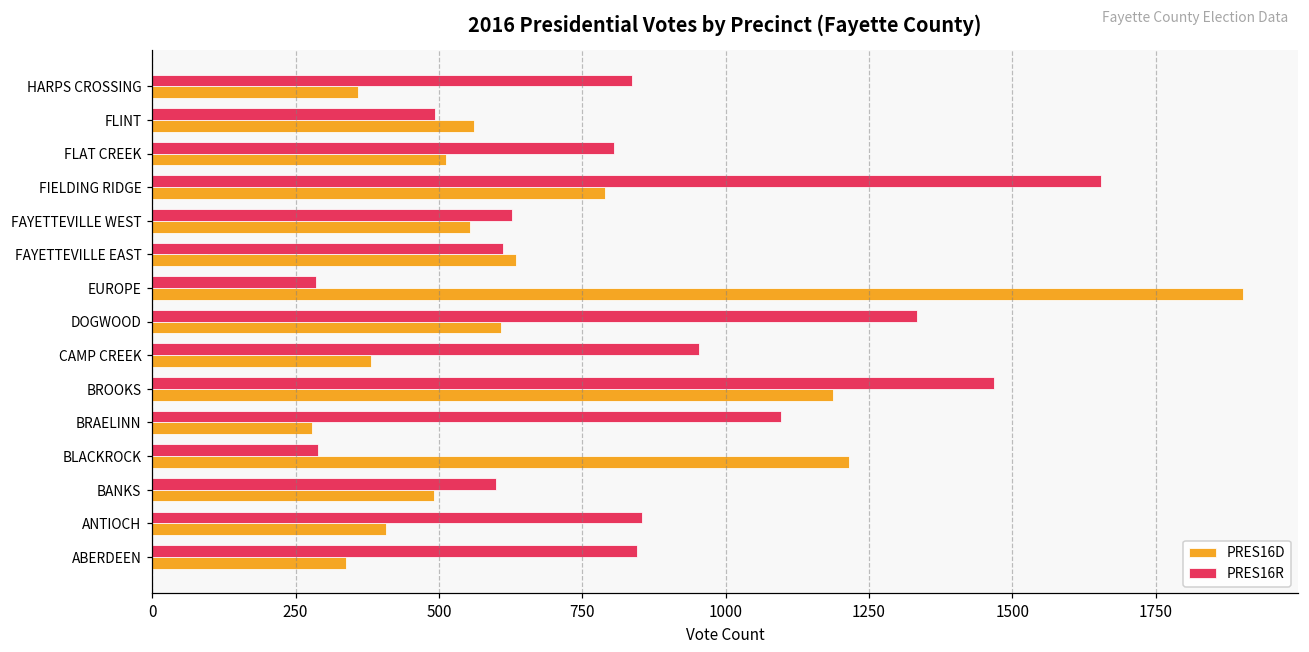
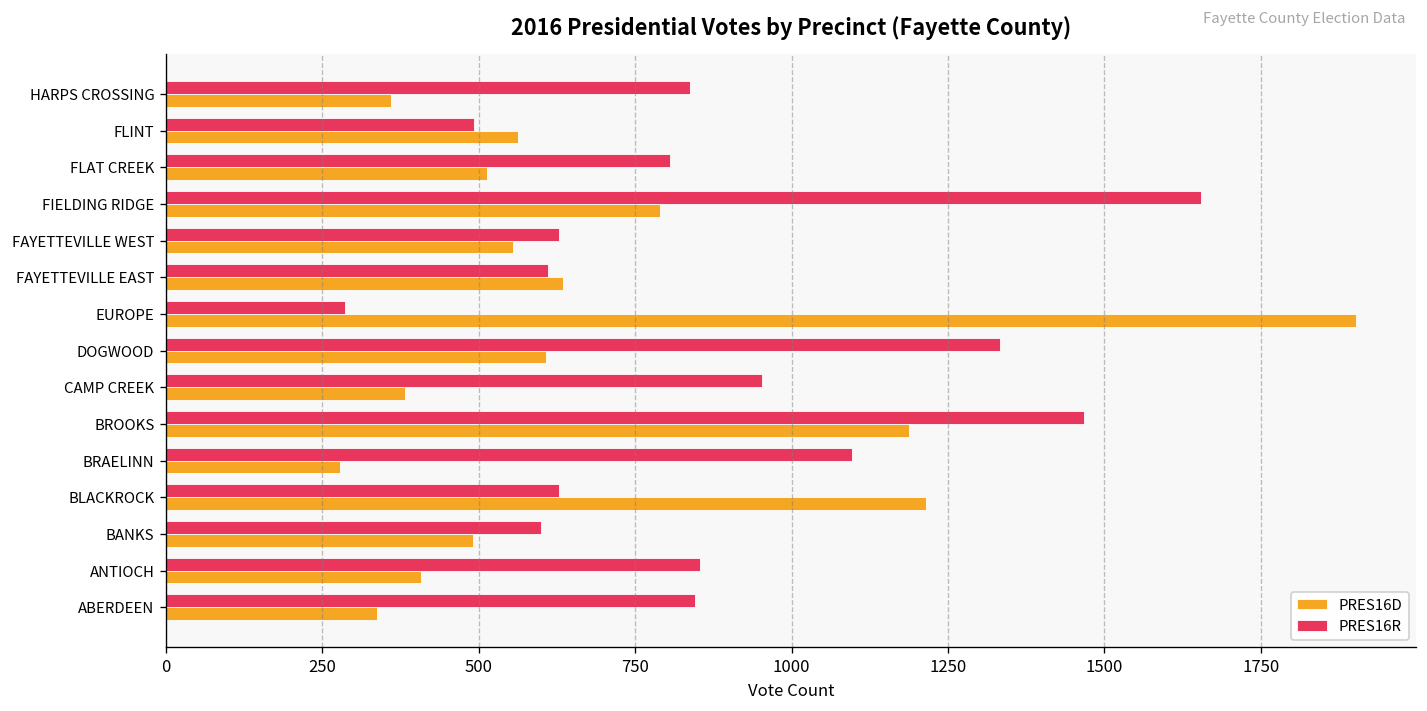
PRES16R, BLACKROCK: 290 -> 630
